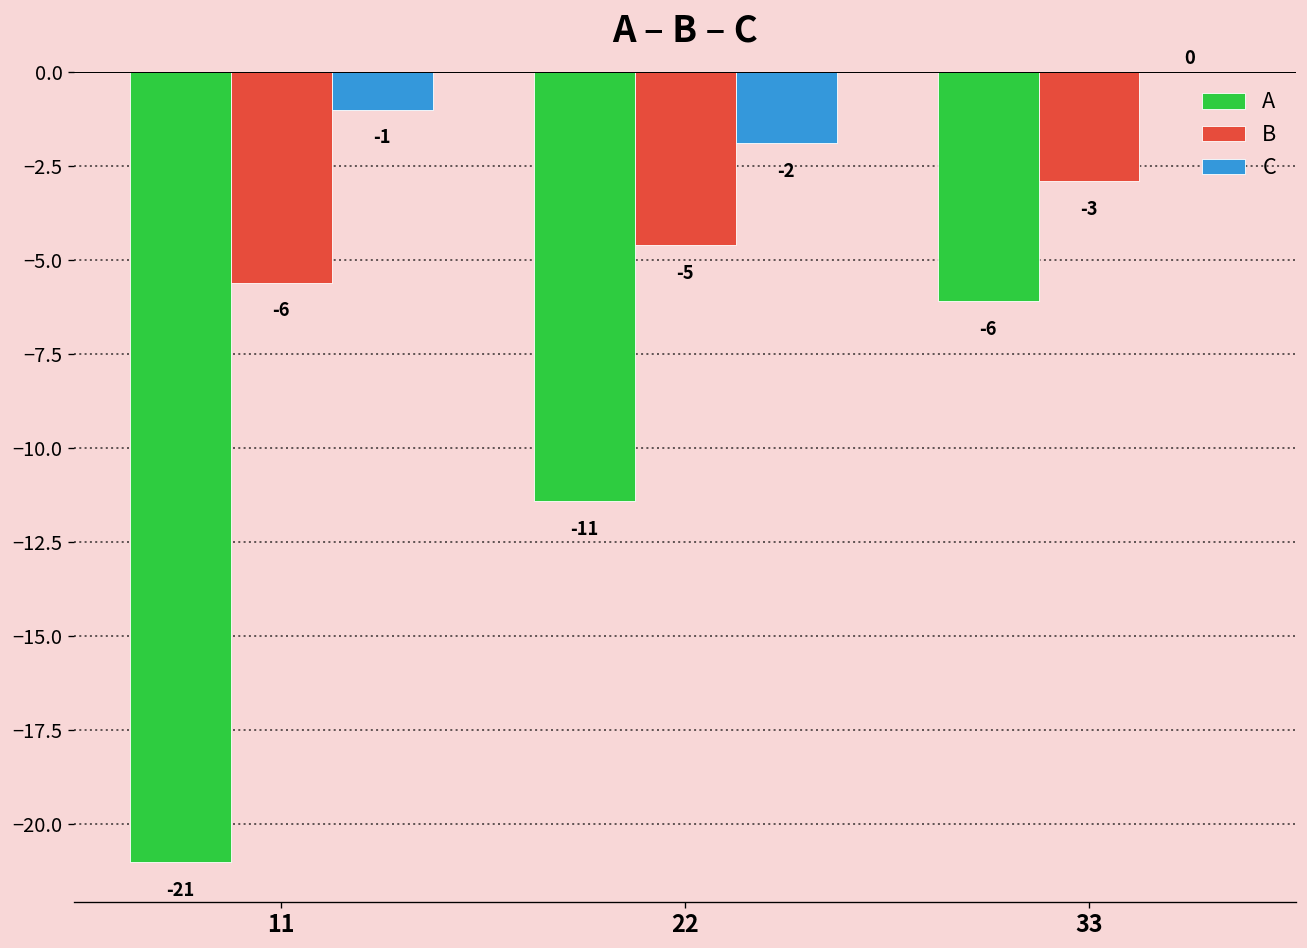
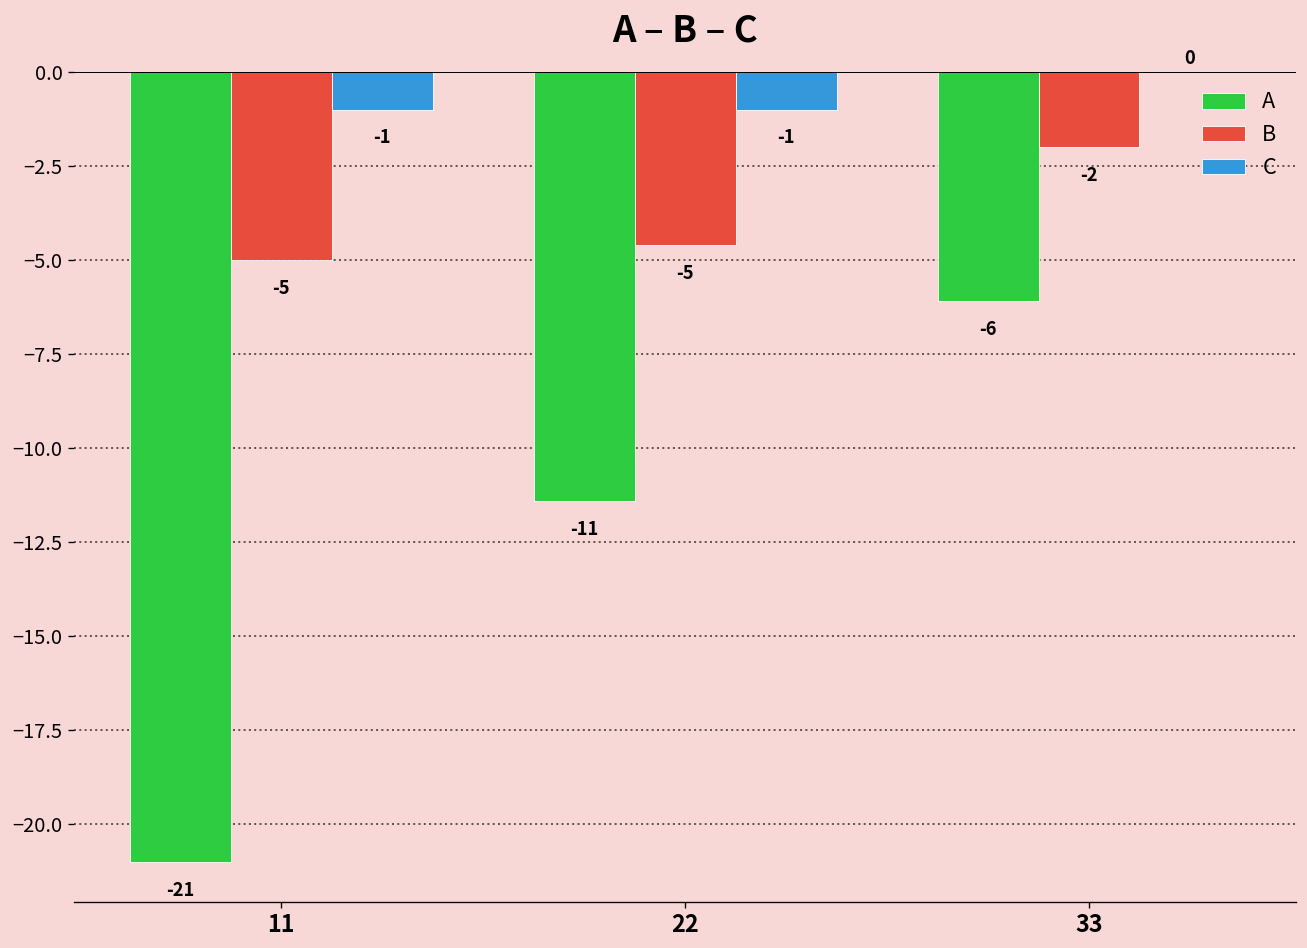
B, 11: -6 -> -5
C, 22: -2 -> -1
B, 33: -3 -> -2
